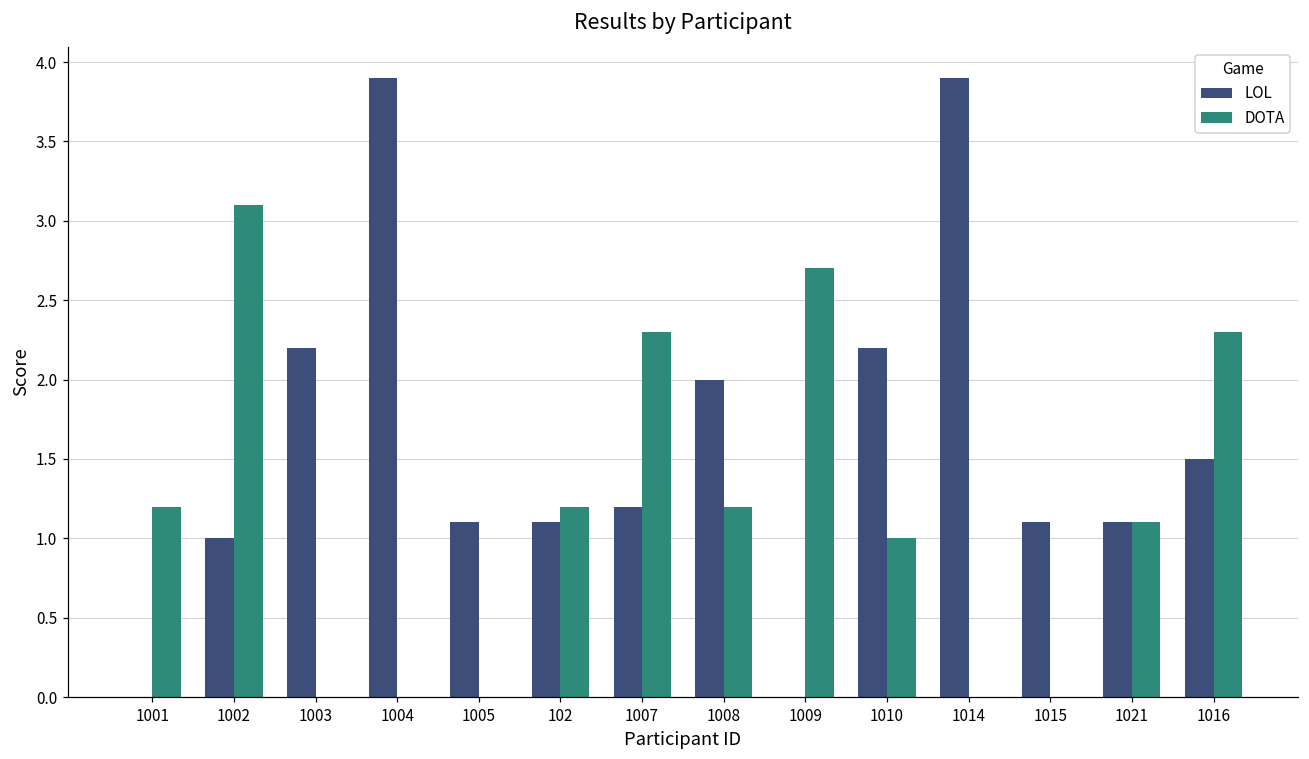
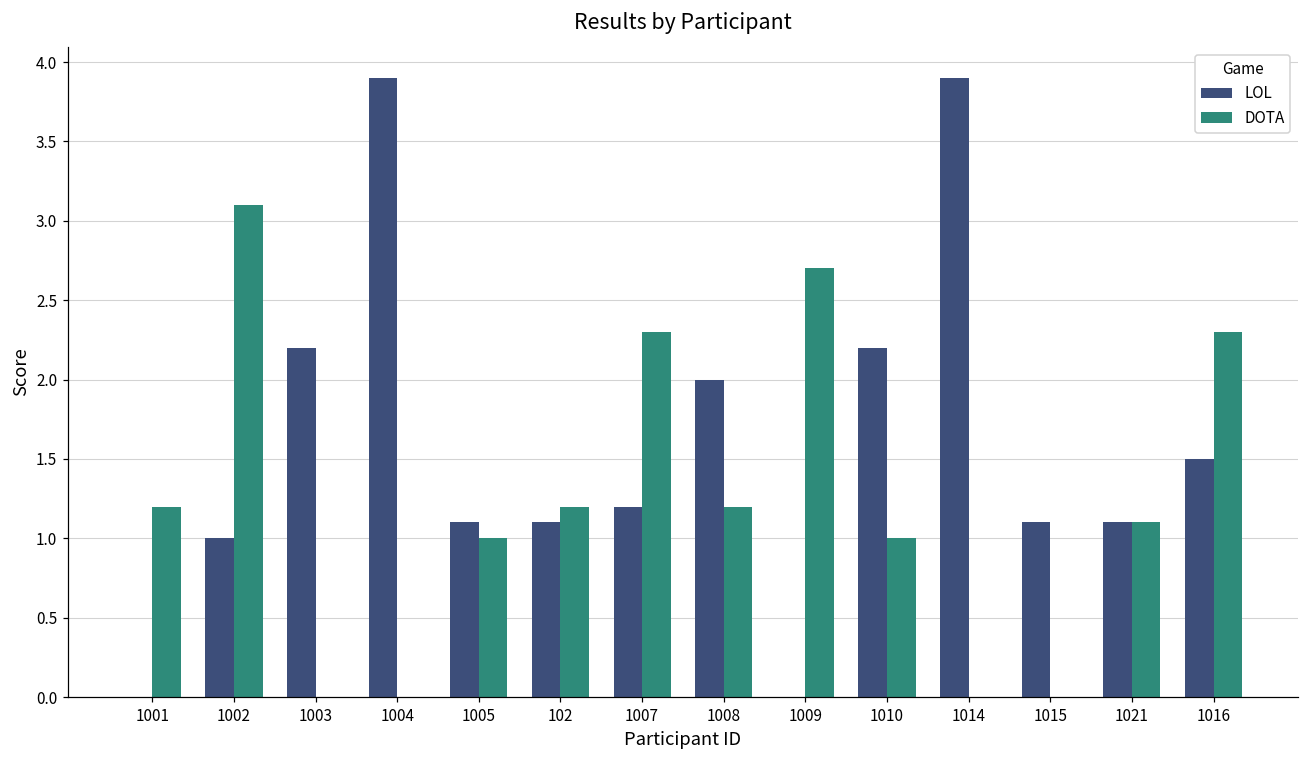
DOTA, 1005: 0 -> 1
